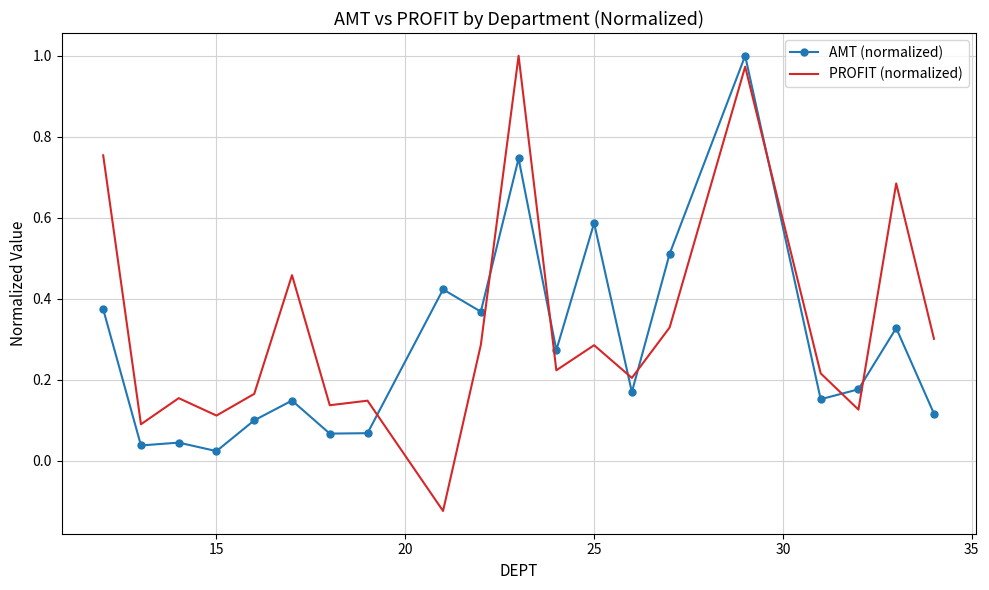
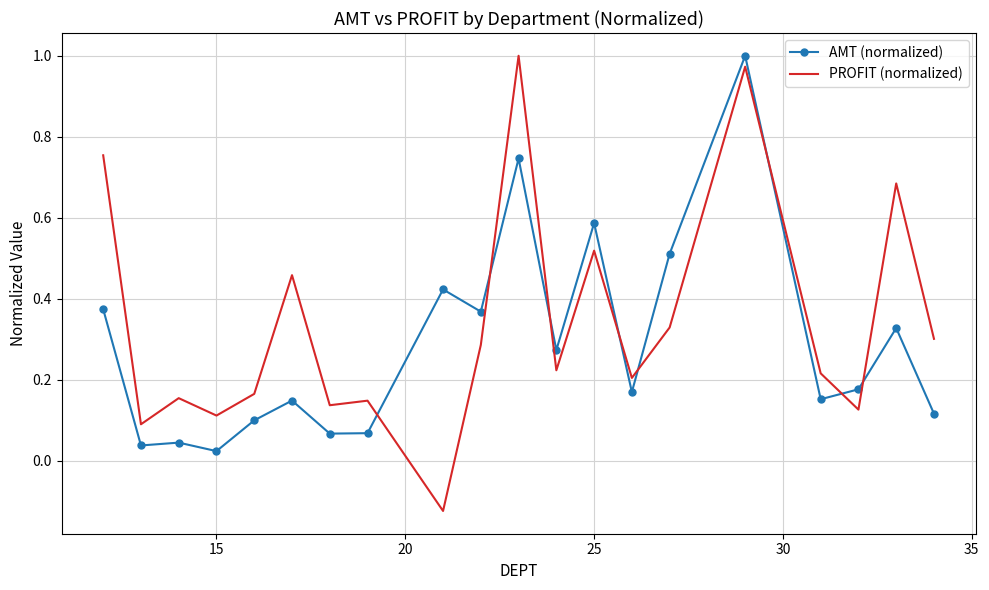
PROFIT (normalized), 25: 0.29 -> 0.52
